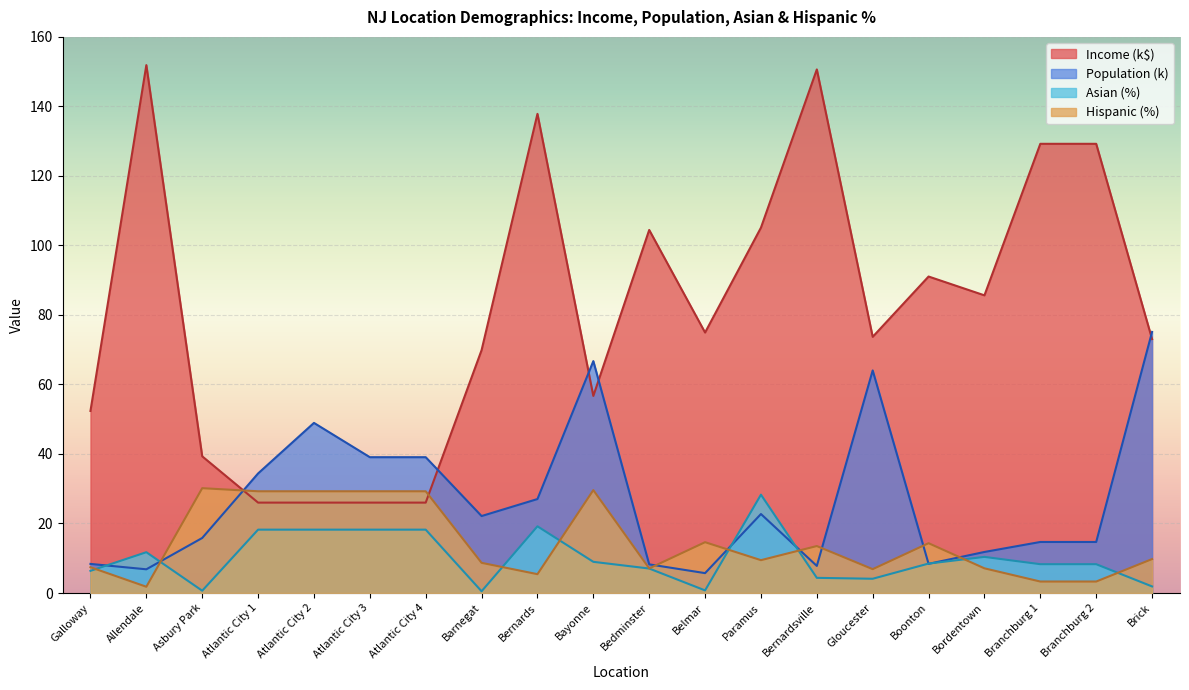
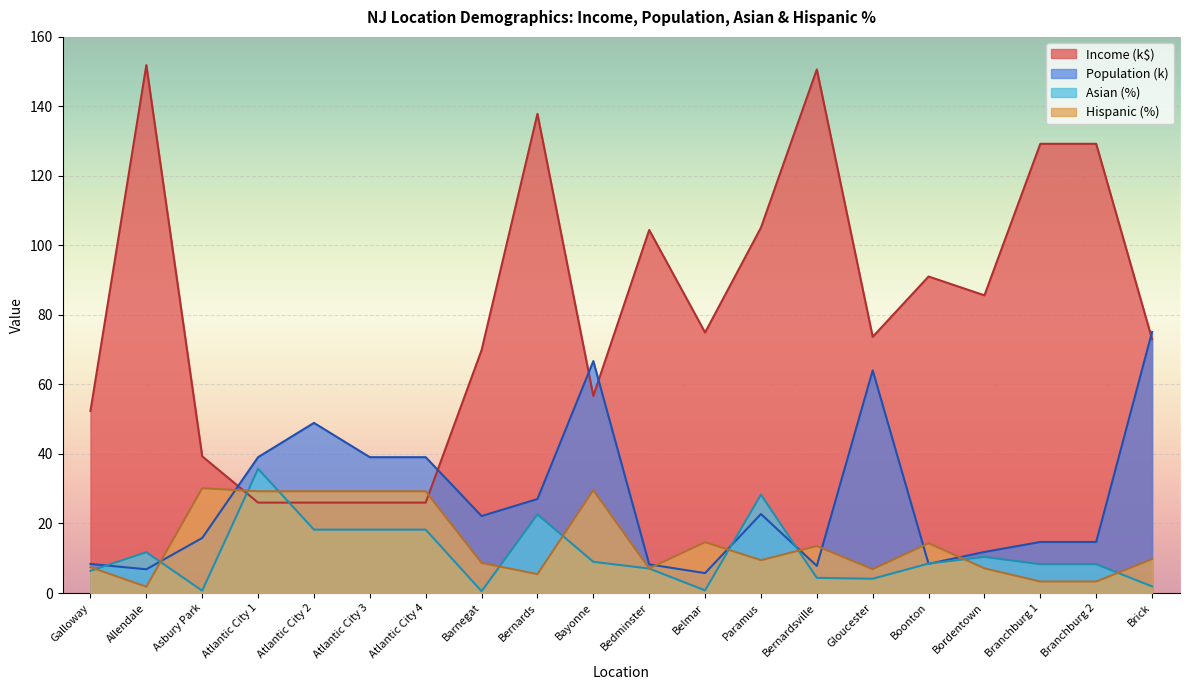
Population (k), Atlantic City 1: 34 -> 39
Asian (%), Atlantic City 1: 18 -> 36
Asian (%), Bernards: 19 -> 23
